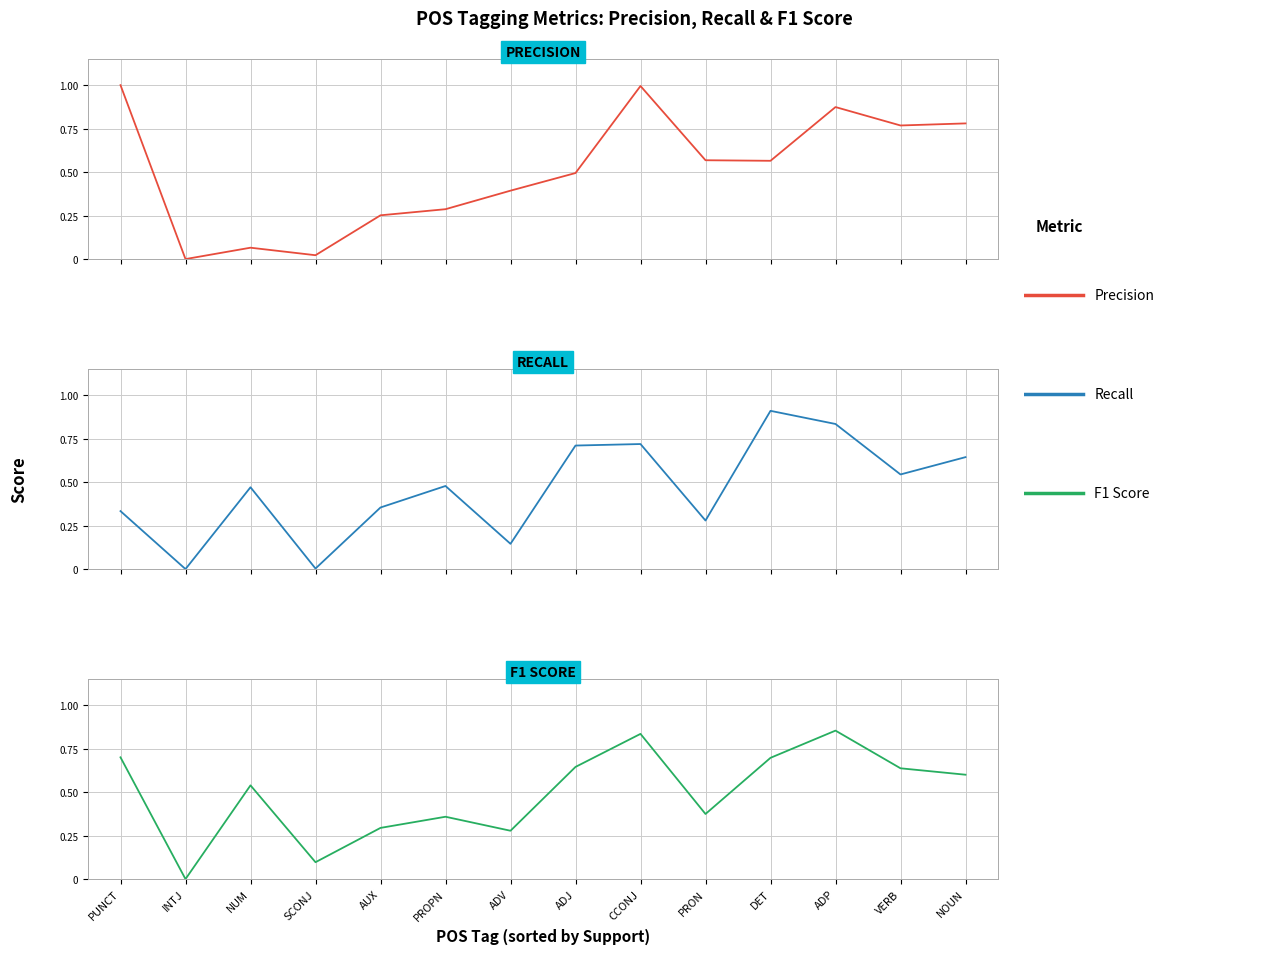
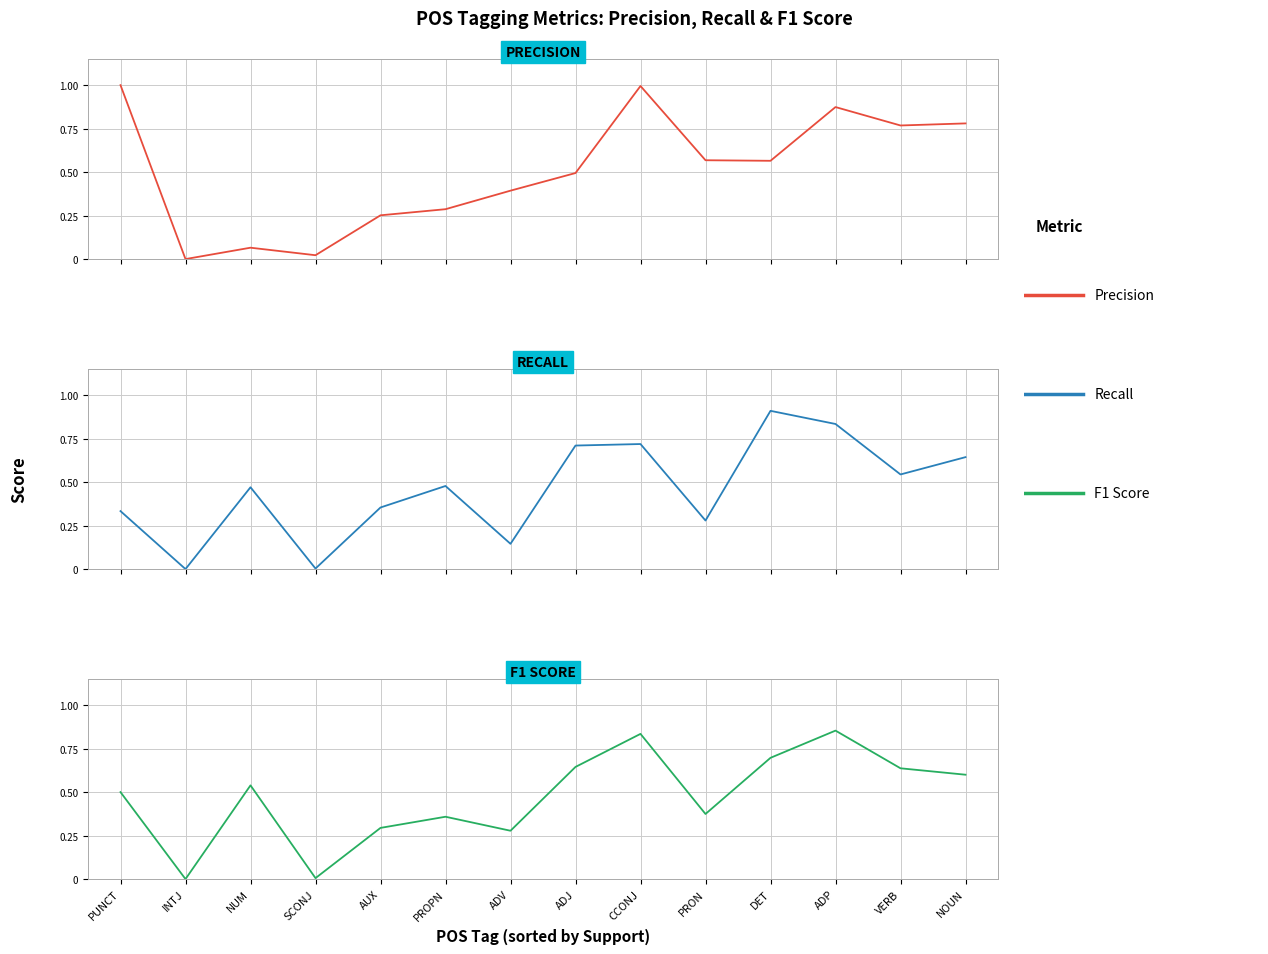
F1 SCORE, PUNCT: 0.7 -> 0.5
F1 SCORE, SCONJ: 0.10 -> 0.01
